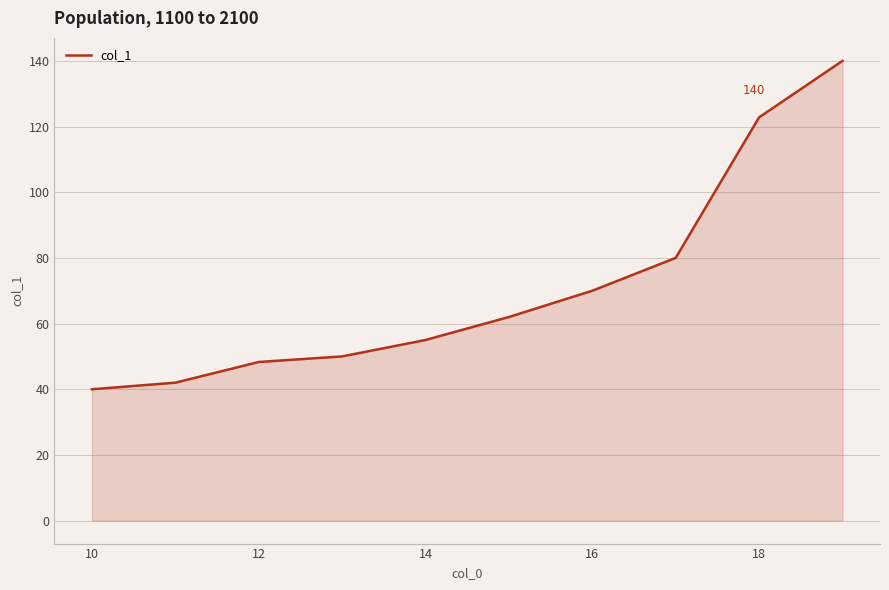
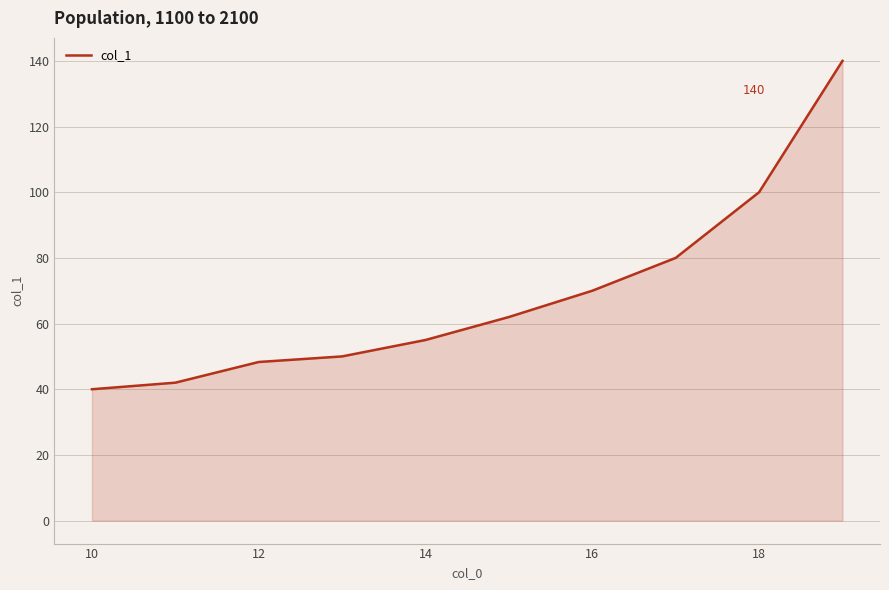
18: 123 -> 100
